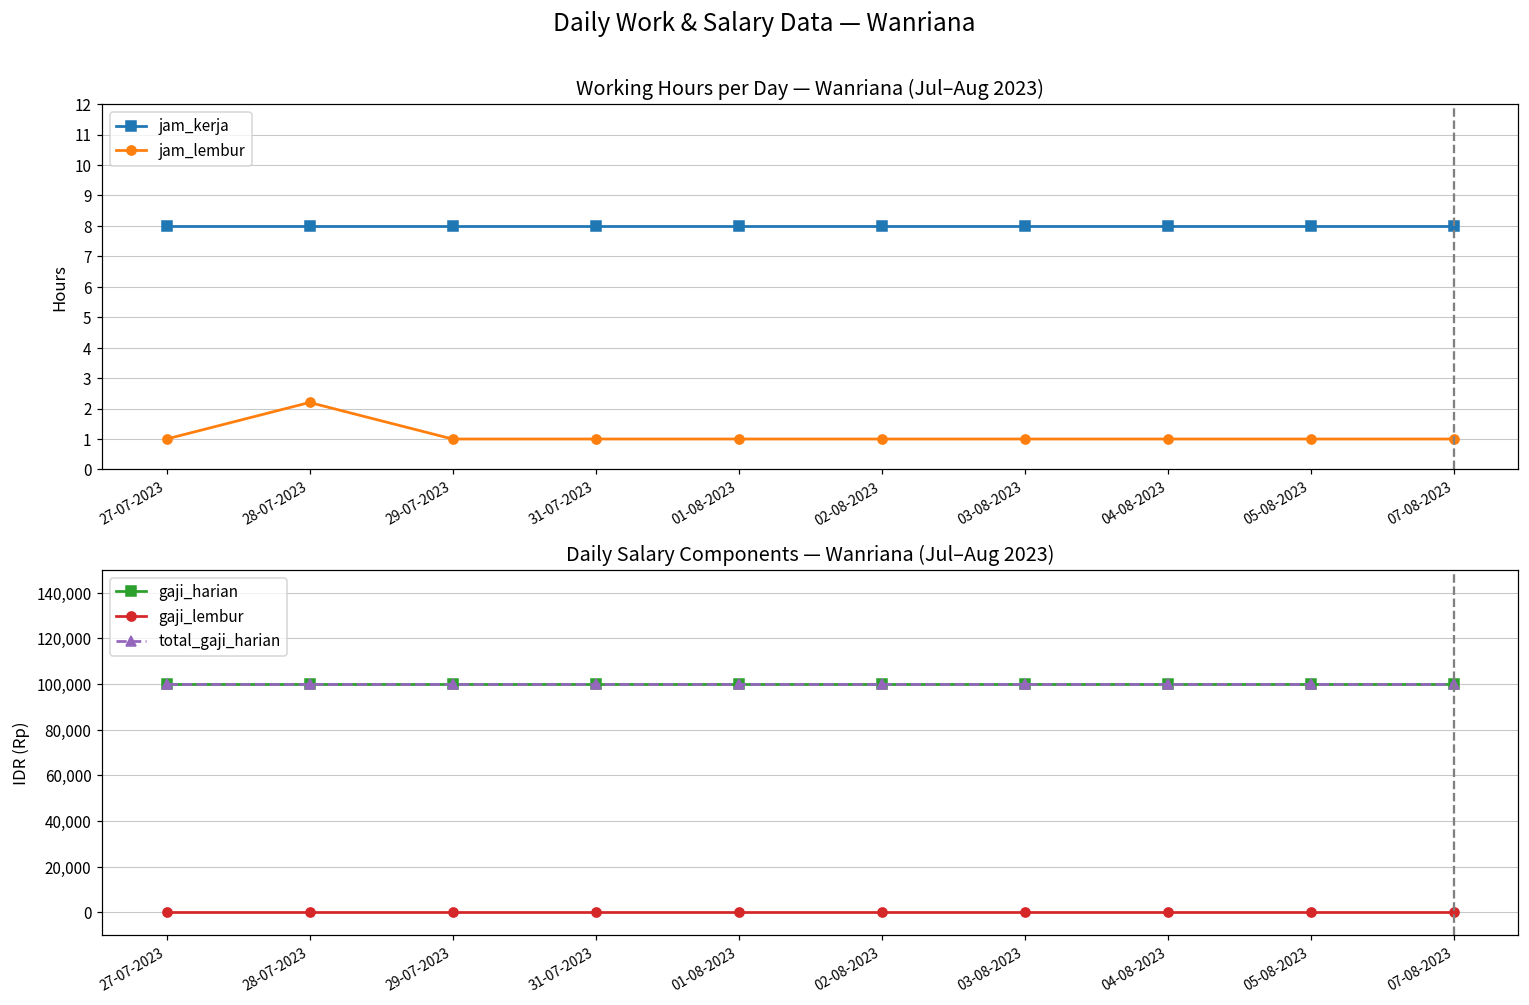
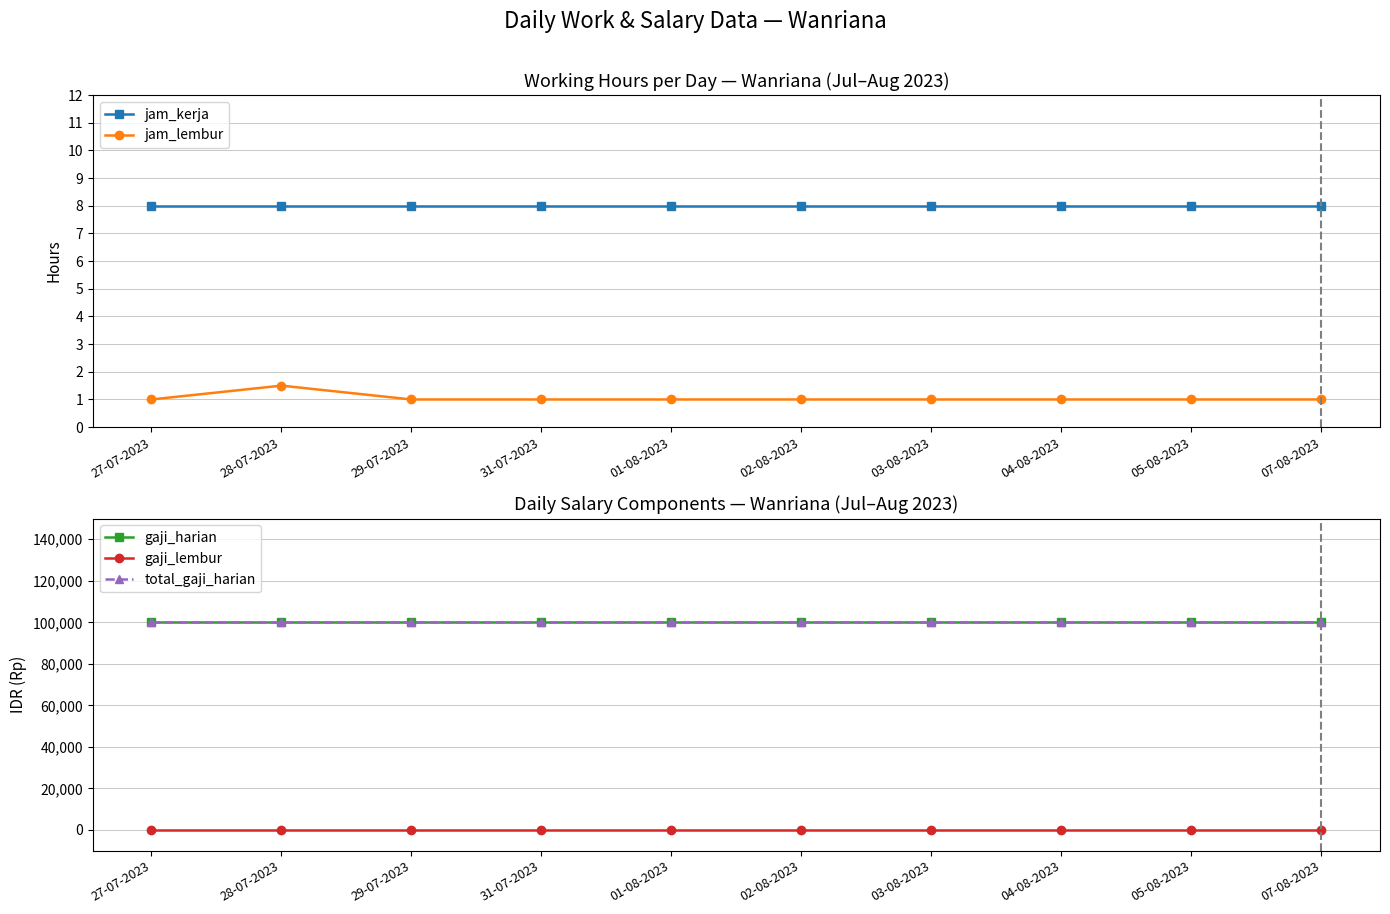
Working Hours per Day — Wanriana (Jul–Aug 2023), jam_lembur, 28-07-2023: 2.2 -> 1.5
